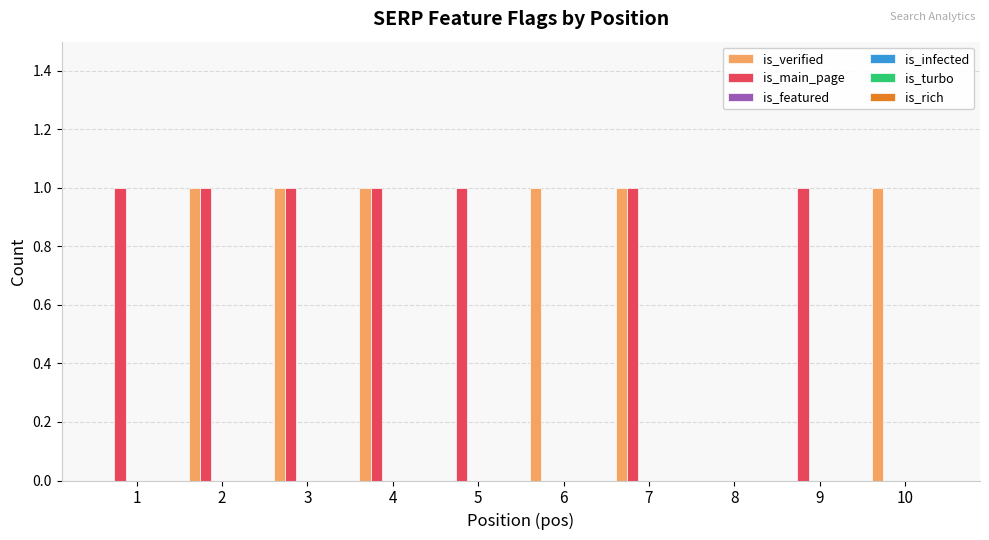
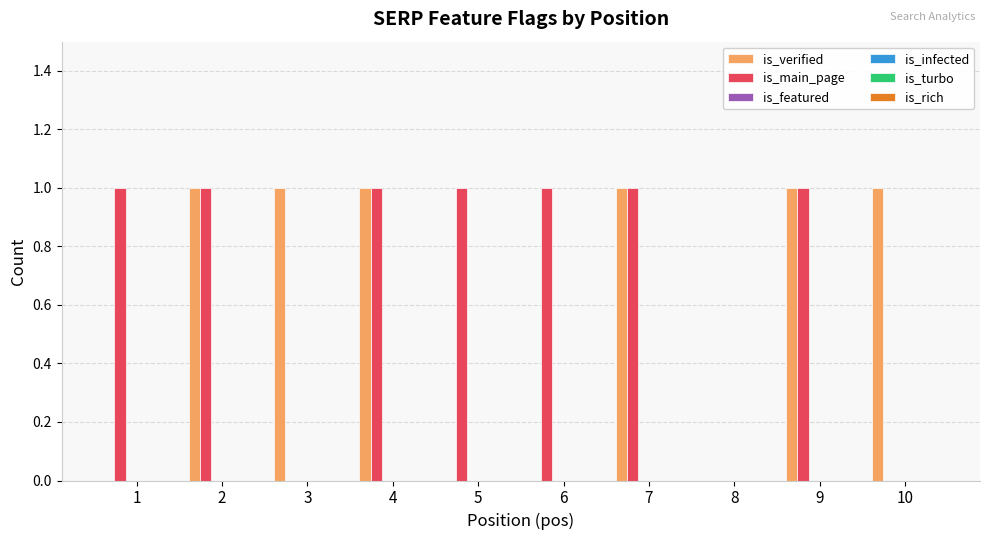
is_main_page, 3: 1 -> 0
is_verified, 6: 1 -> 0
is_main_page, 6: 0 -> 1
is_verified, 9: 0 -> 1
